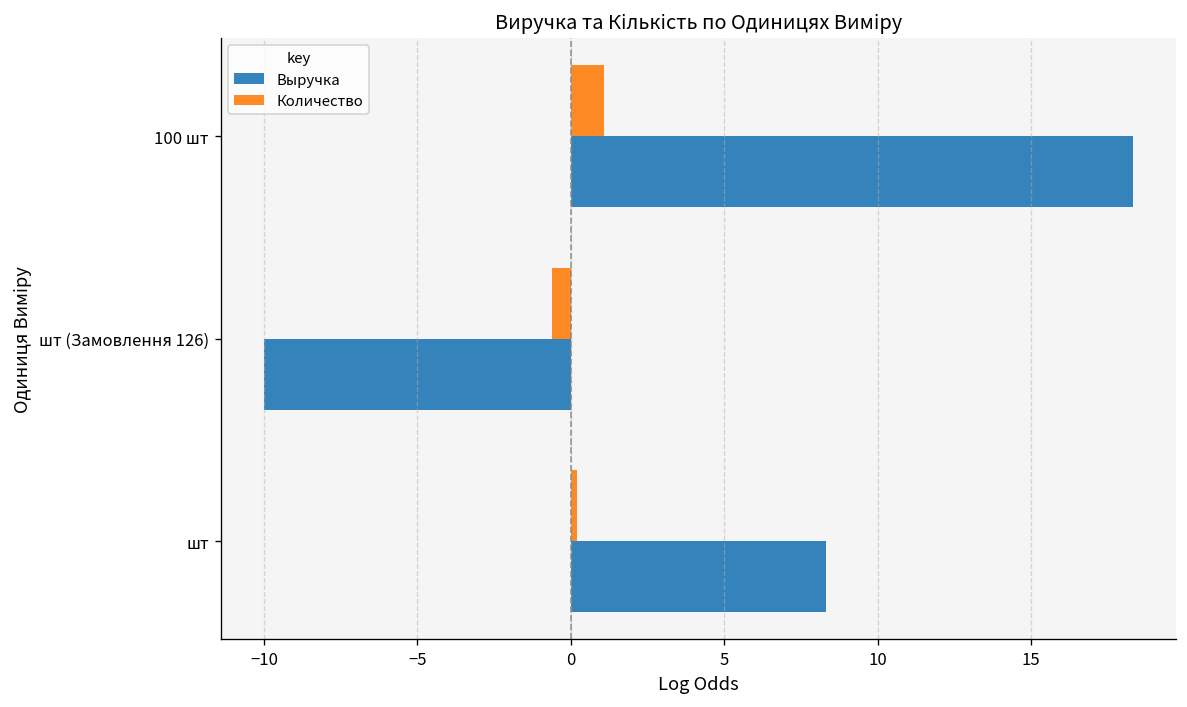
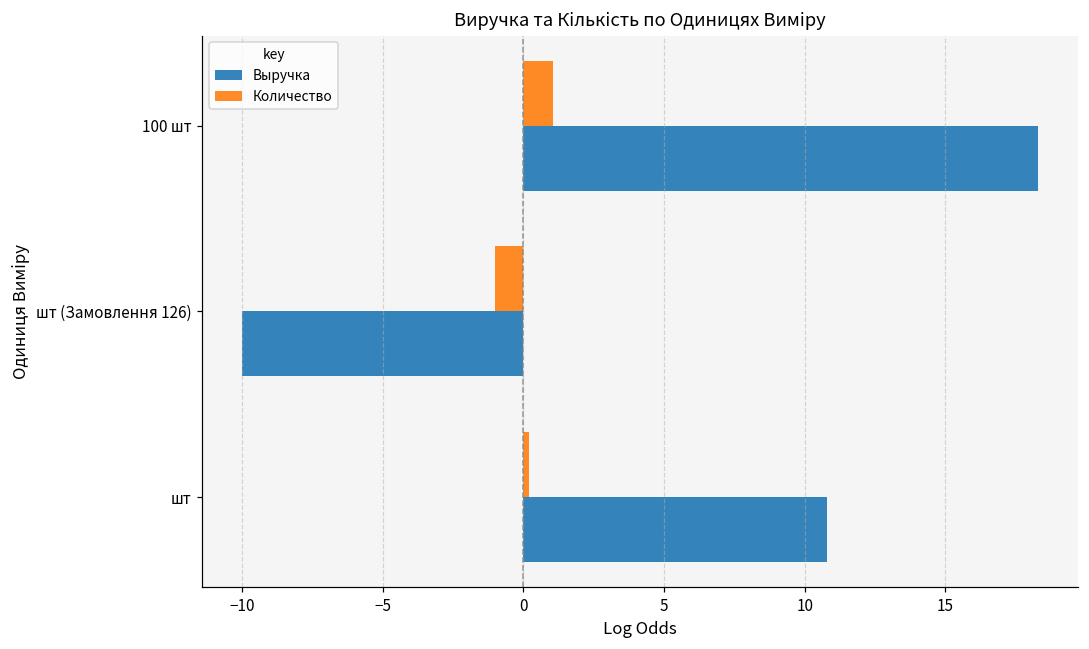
Количество, шт (Замовлення 126): -0.6 -> -1.0
Выручка, шт: 8.3 -> 10.8
